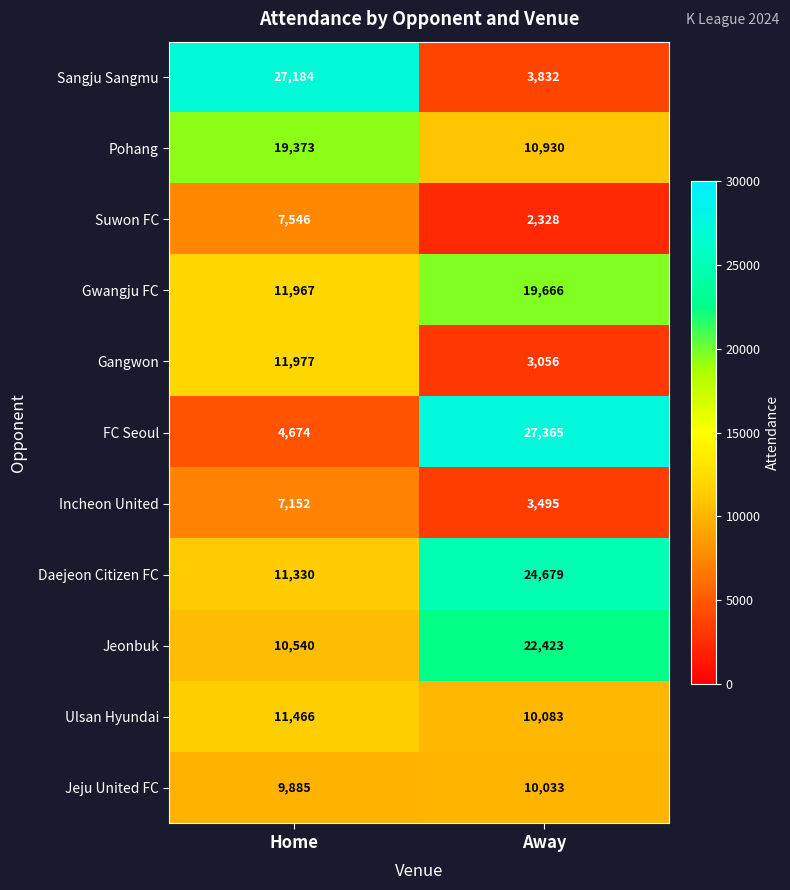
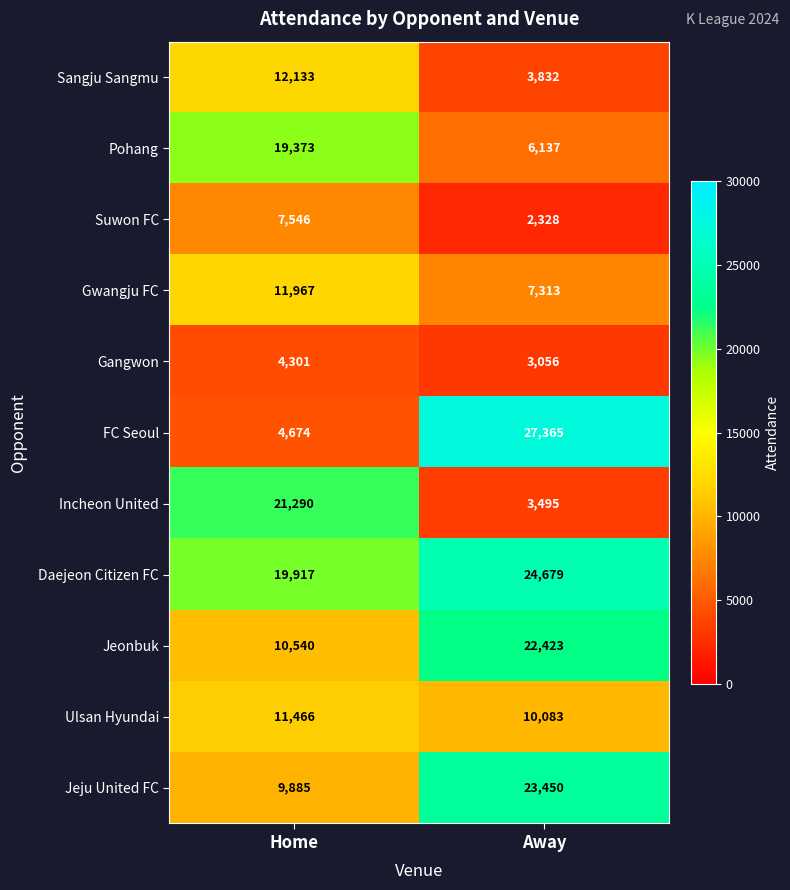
Sangju Sangmu, Home: 27,184 -> 12,133
Pohang, Away: 10,930 -> 6,137
Gwangju FC, Away: 19,666 -> 7,313
Gangwon, Home: 11,977 -> 4,301
Incheon United, Home: 7,152 -> 21,290
Daejeon Citizen FC, Home: 11,330 -> 19,917
Jeju United FC, Away: 10,033 -> 23,450
